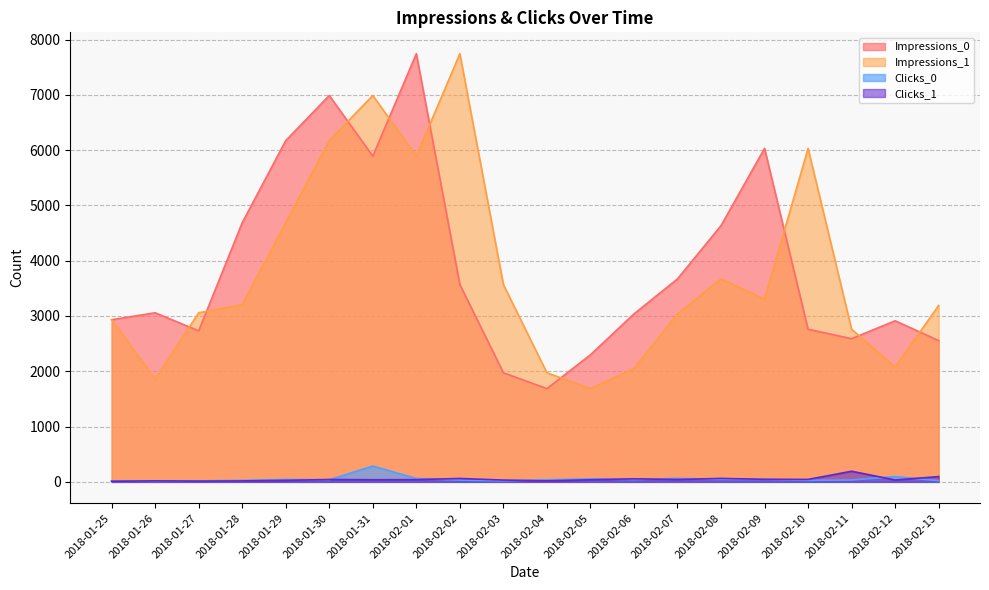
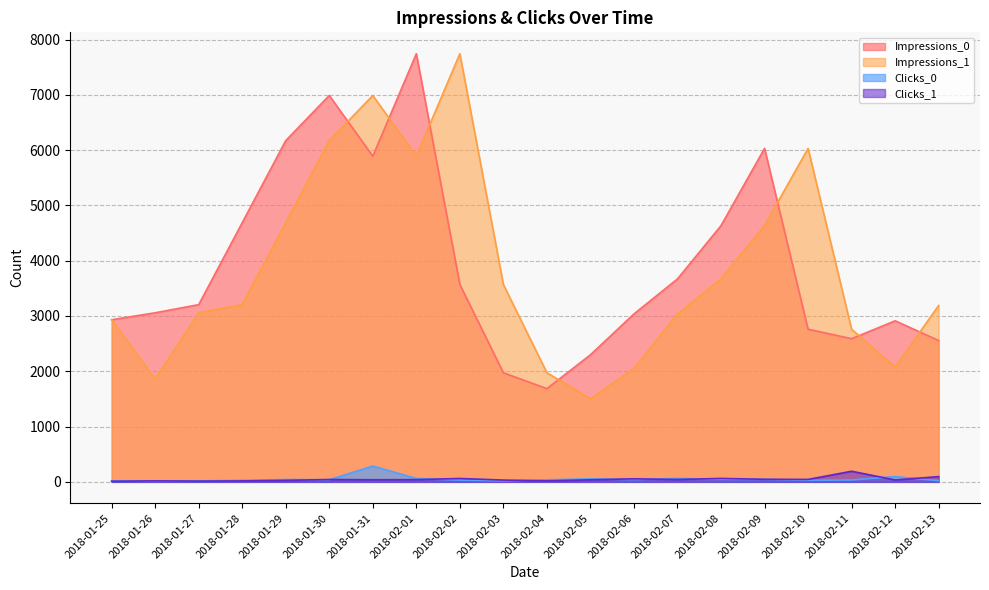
Impressions_0, 2018-01-27: 2700 -> 3200
Impressions_1, 2018-02-05: 1700 -> 1500
Impressions_1, 2018-02-09: 3300 -> 4600
